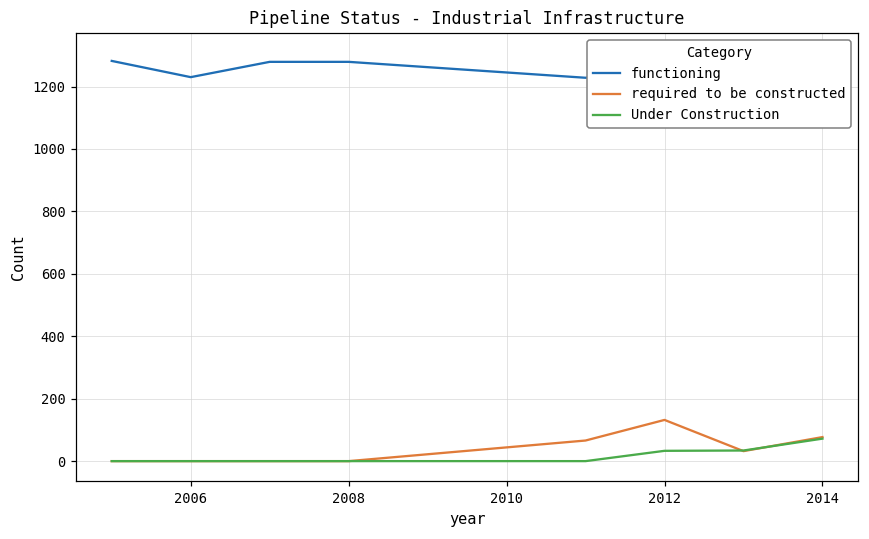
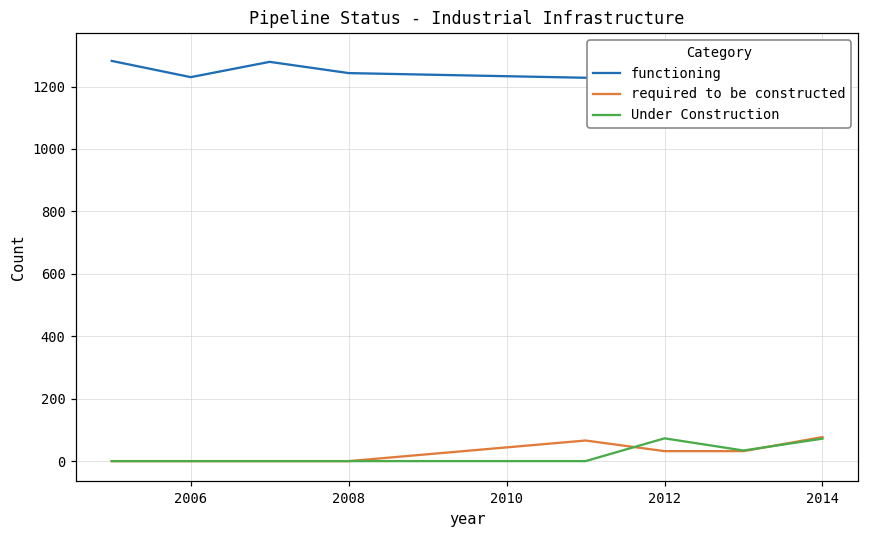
functioning, 2008: 1280 -> 1240
required to be constructed, 2012: 130 -> 30
Under Construction, 2012: 30 -> 70
